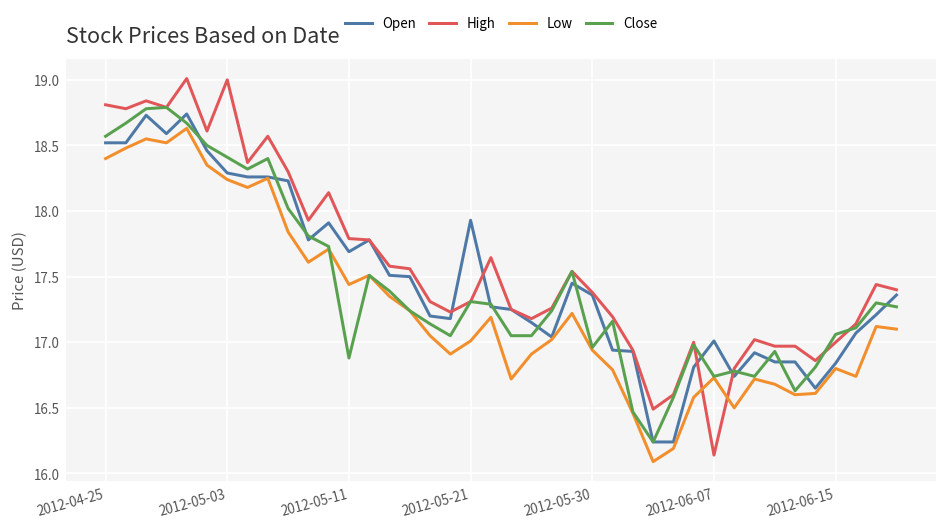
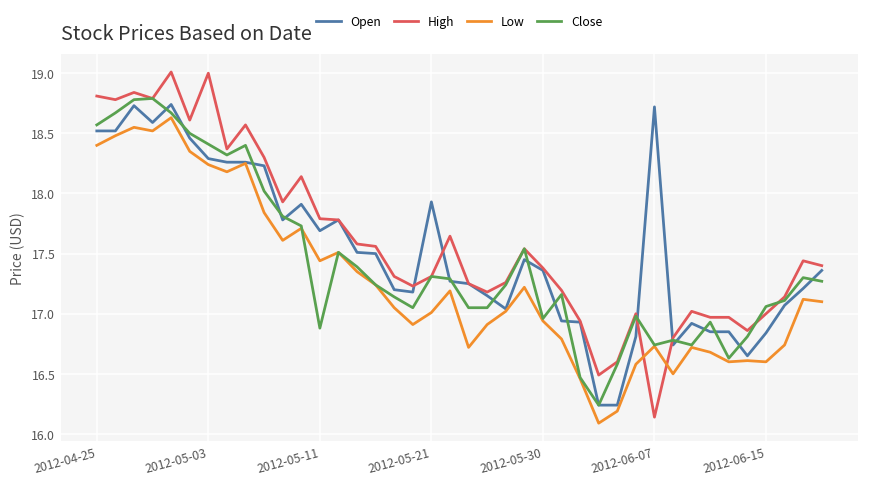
Open, 2012-06-07: 17.01 -> 18.72
Low, 2012-06-15: 16.8 -> 16.6
